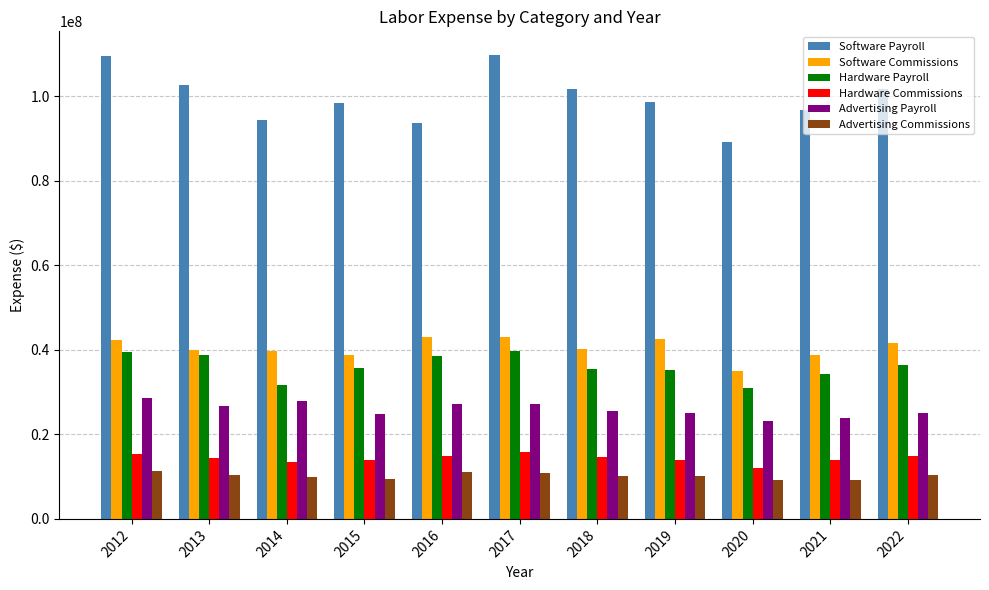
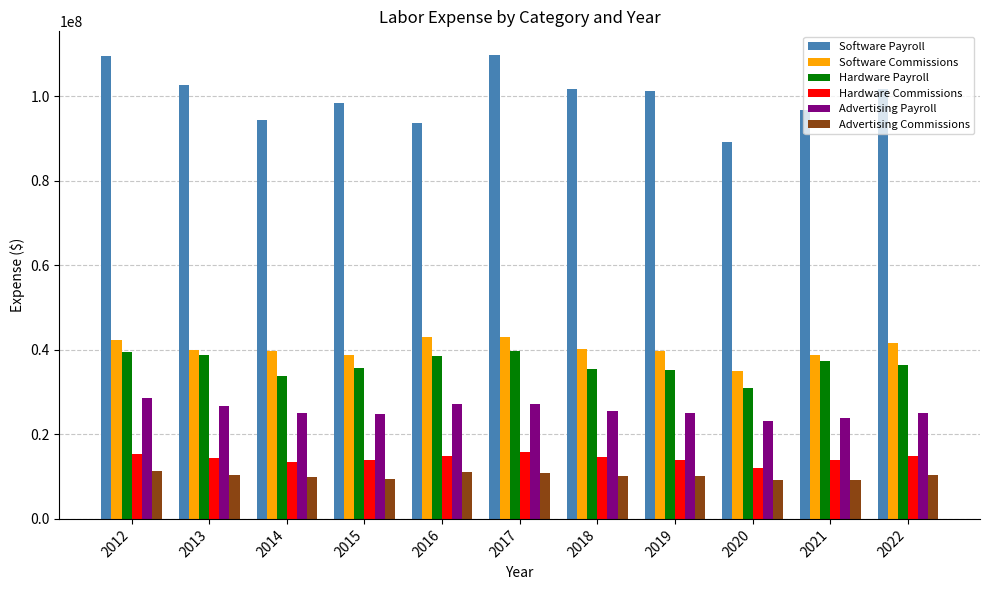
Hardware Payroll, 2014: 32000000 -> 34000000
Advertising Payroll, 2014: 28000000 -> 25000000
Software Payroll, 2019: 99000000 -> 101000000
Software Commissions, 2019: 43000000 -> 40000000
Hardware Payroll, 2021: 34000000 -> 37000000
